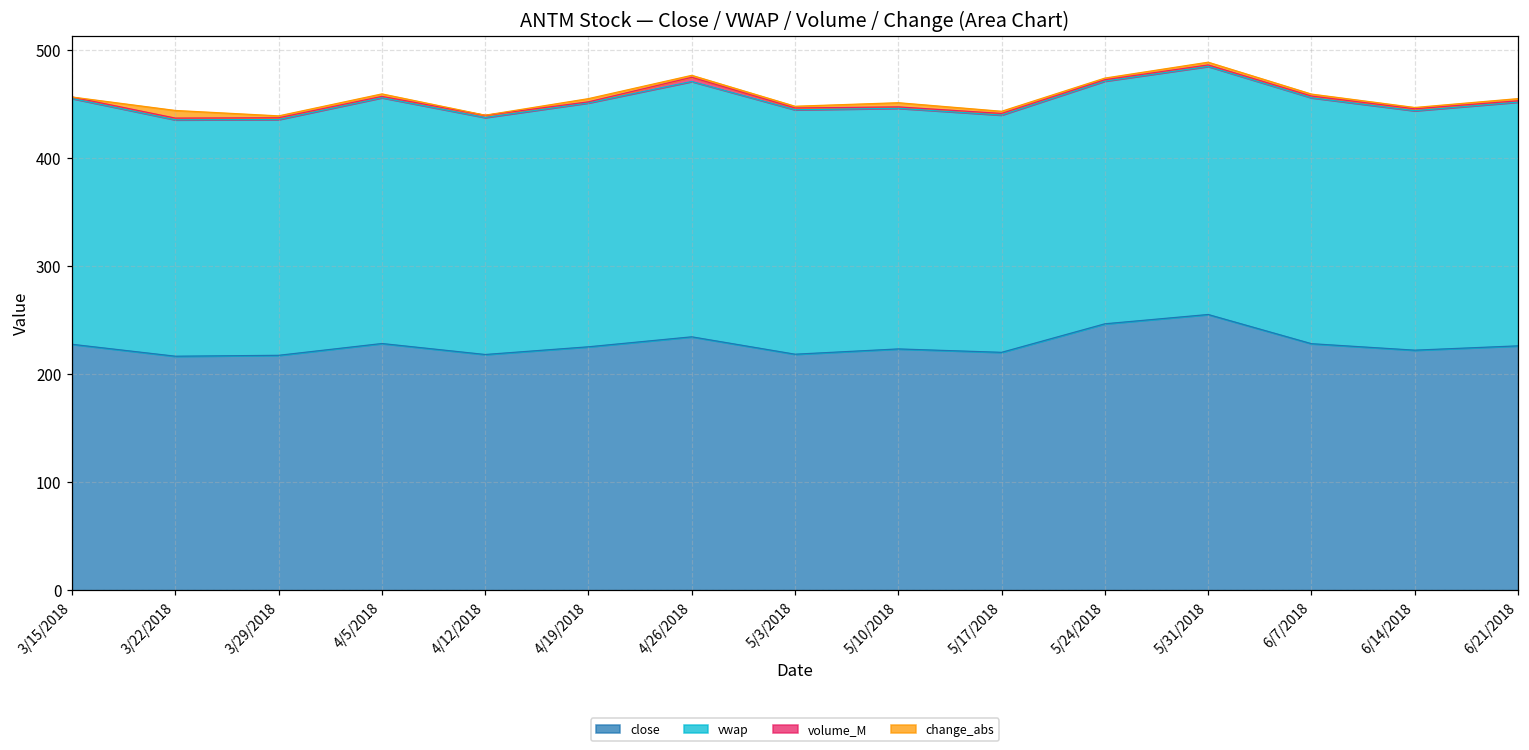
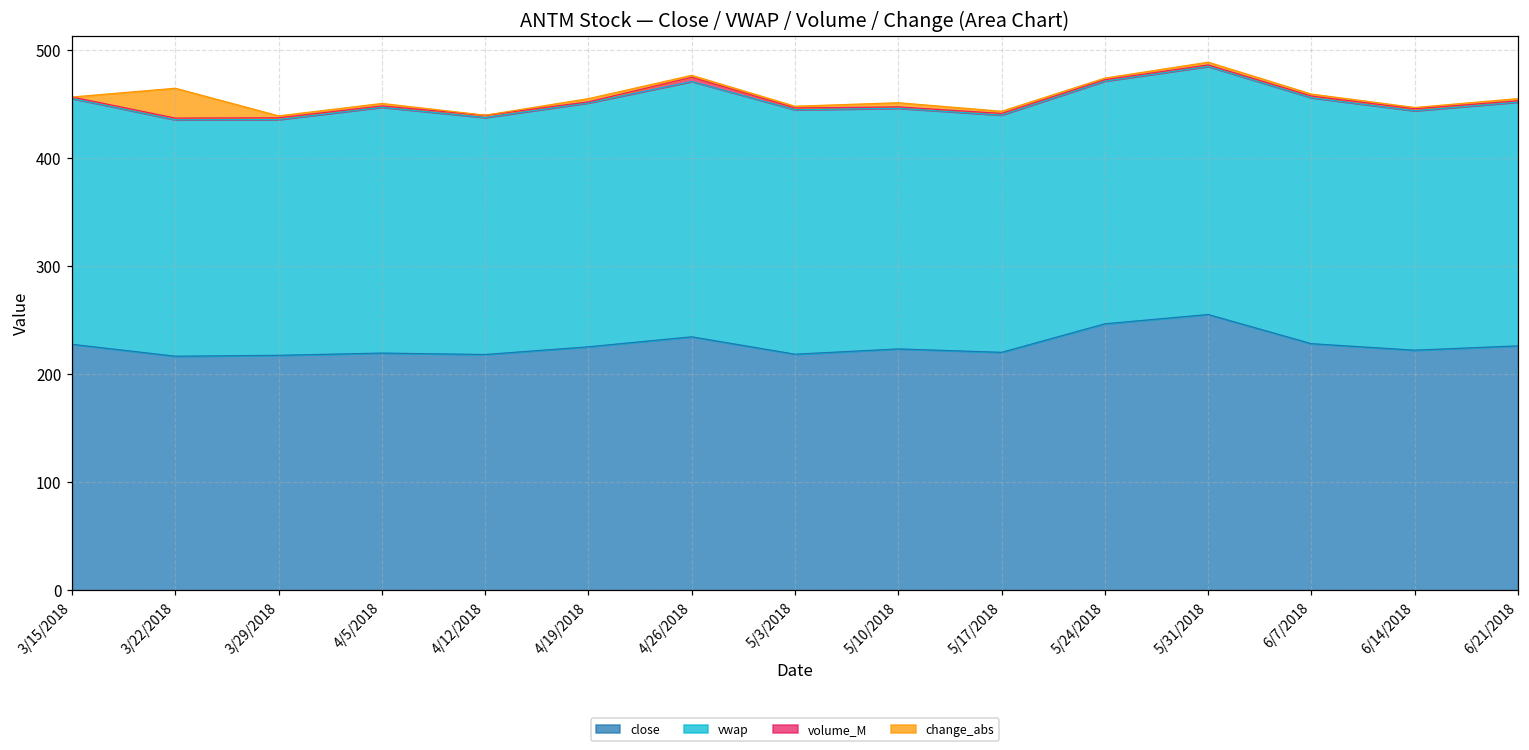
change_abs, 3/22/2018: 10 -> 30
close, 4/5/2018: 230 -> 220
